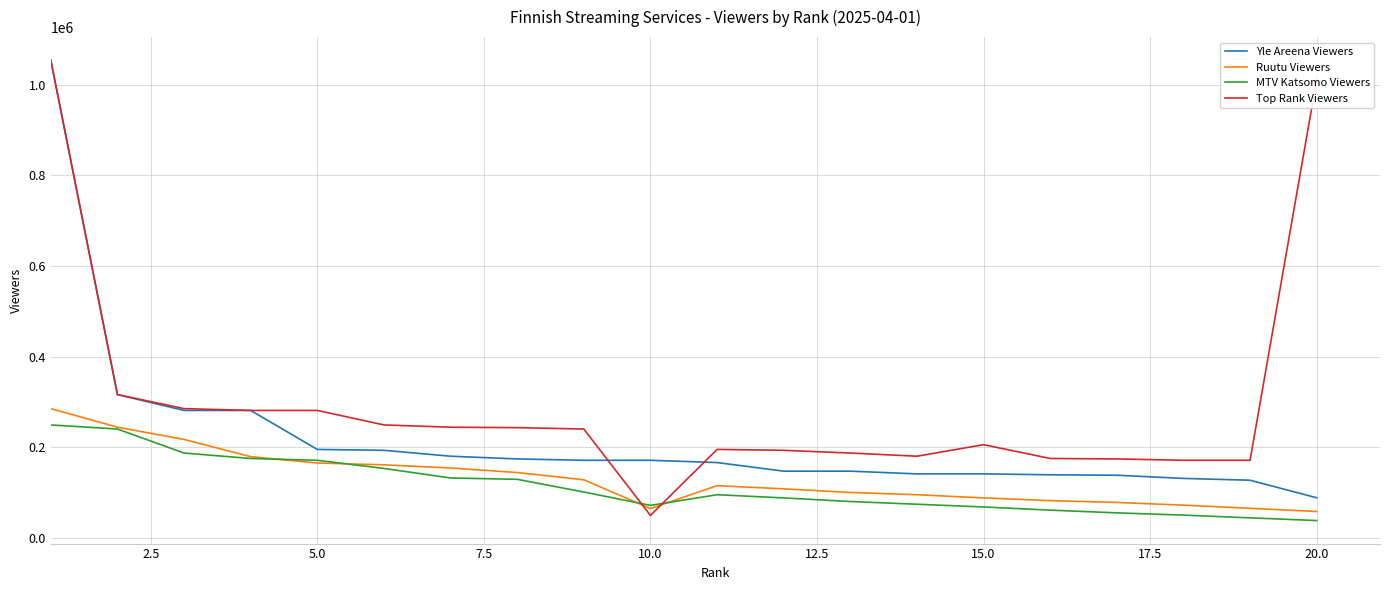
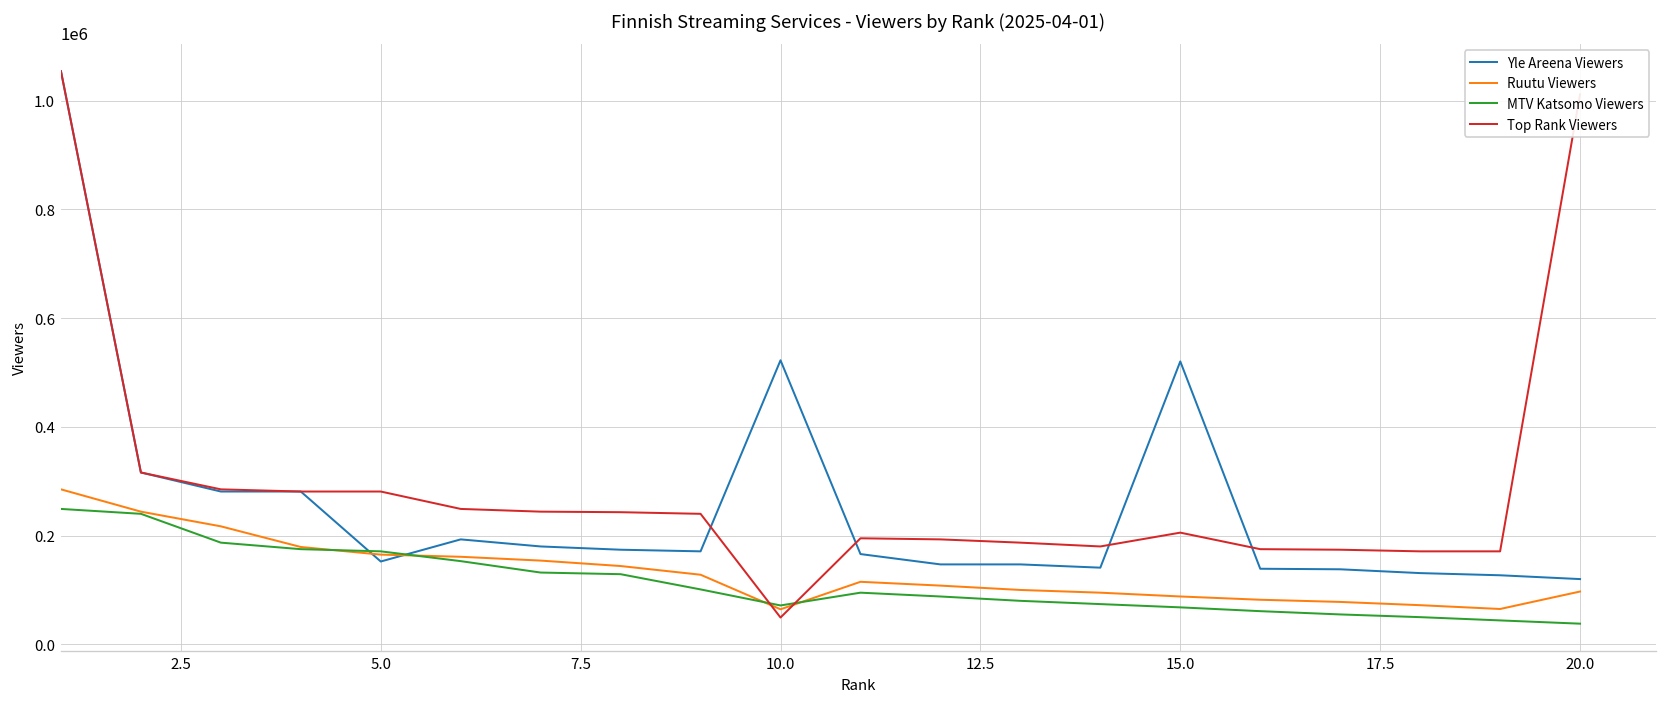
Yle Areena Viewers, 5.0: 200000 -> 150000
Yle Areena Viewers, 10.0: 170000 -> 520000
Yle Areena Viewers, 15.0: 140000 -> 520000
Yle Areena Viewers, 20.0: 90000 -> 120000
Ruutu Viewers, 20.0: 60000 -> 100000
